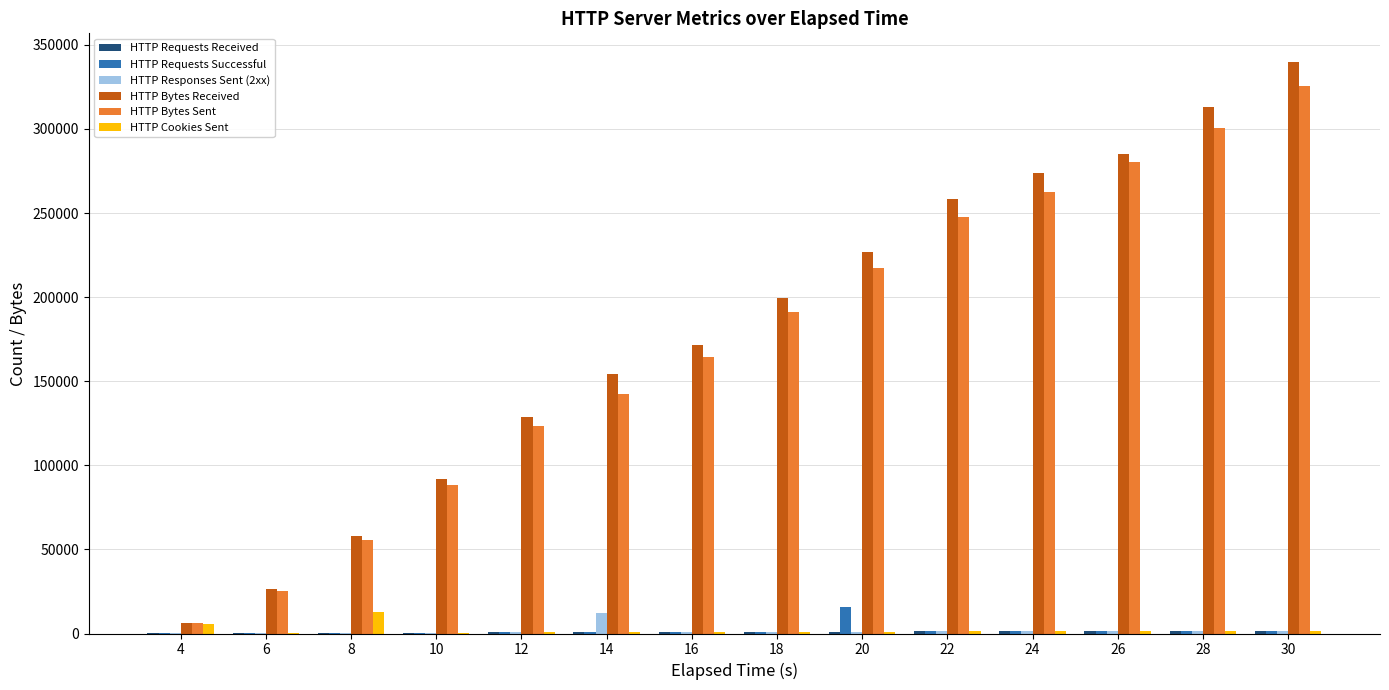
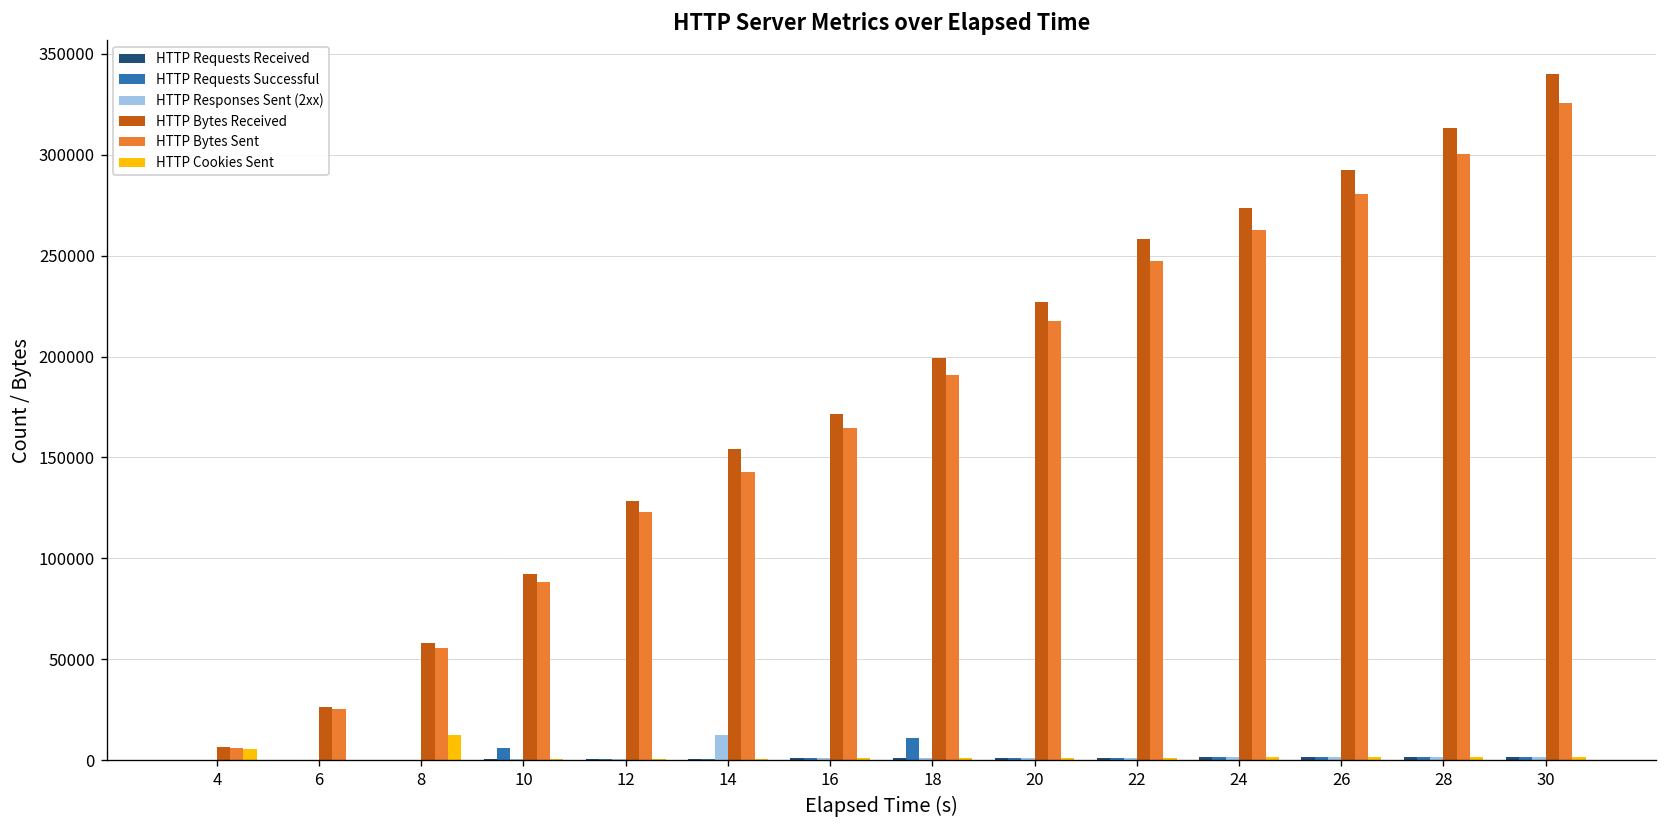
HTTP Requests Successful, 10: 0 -> 6000
HTTP Requests Successful, 18: 1000 -> 11000
HTTP Requests Successful, 20: 16000 -> 1000
HTTP Bytes Received, 26: 285000 -> 292000
